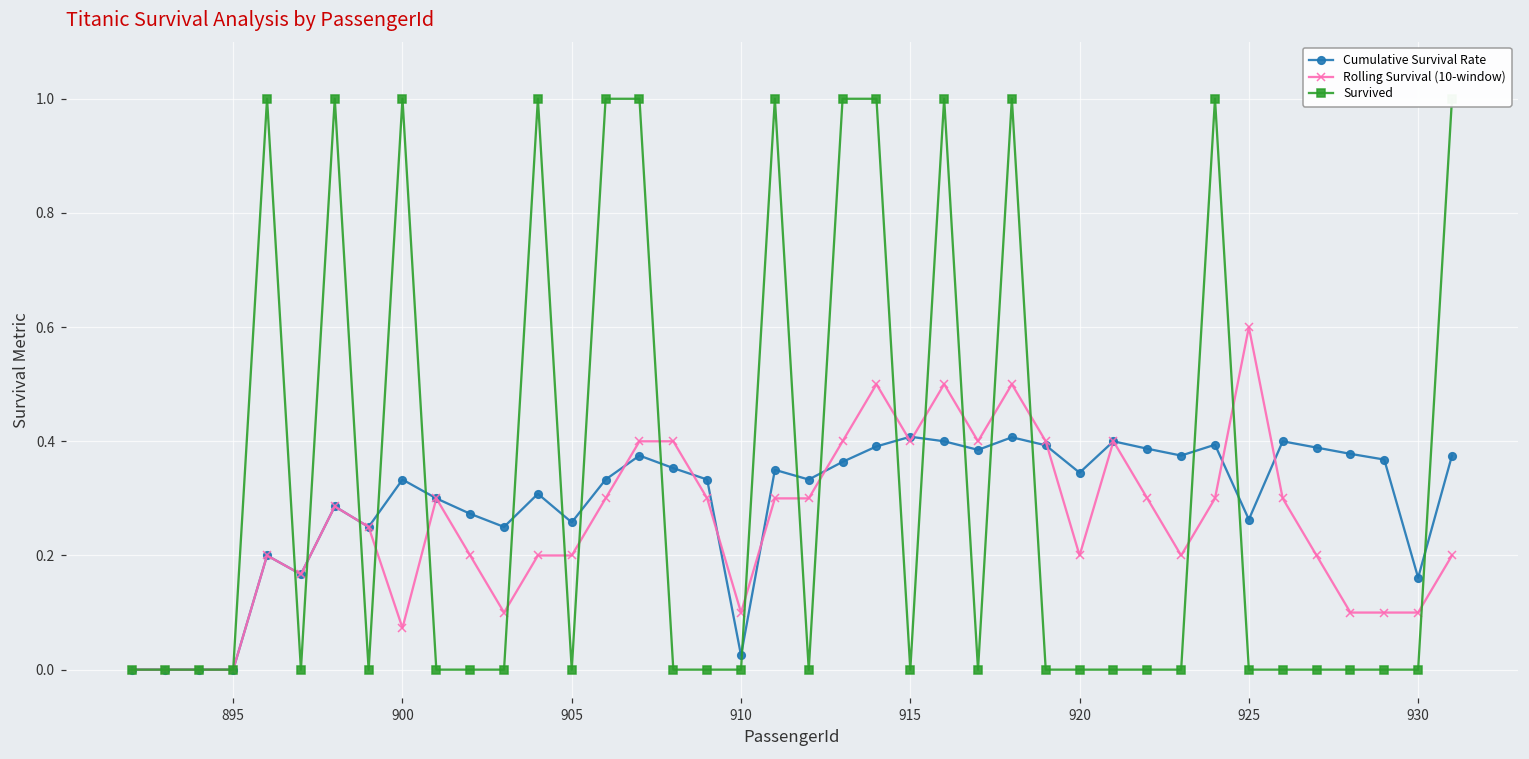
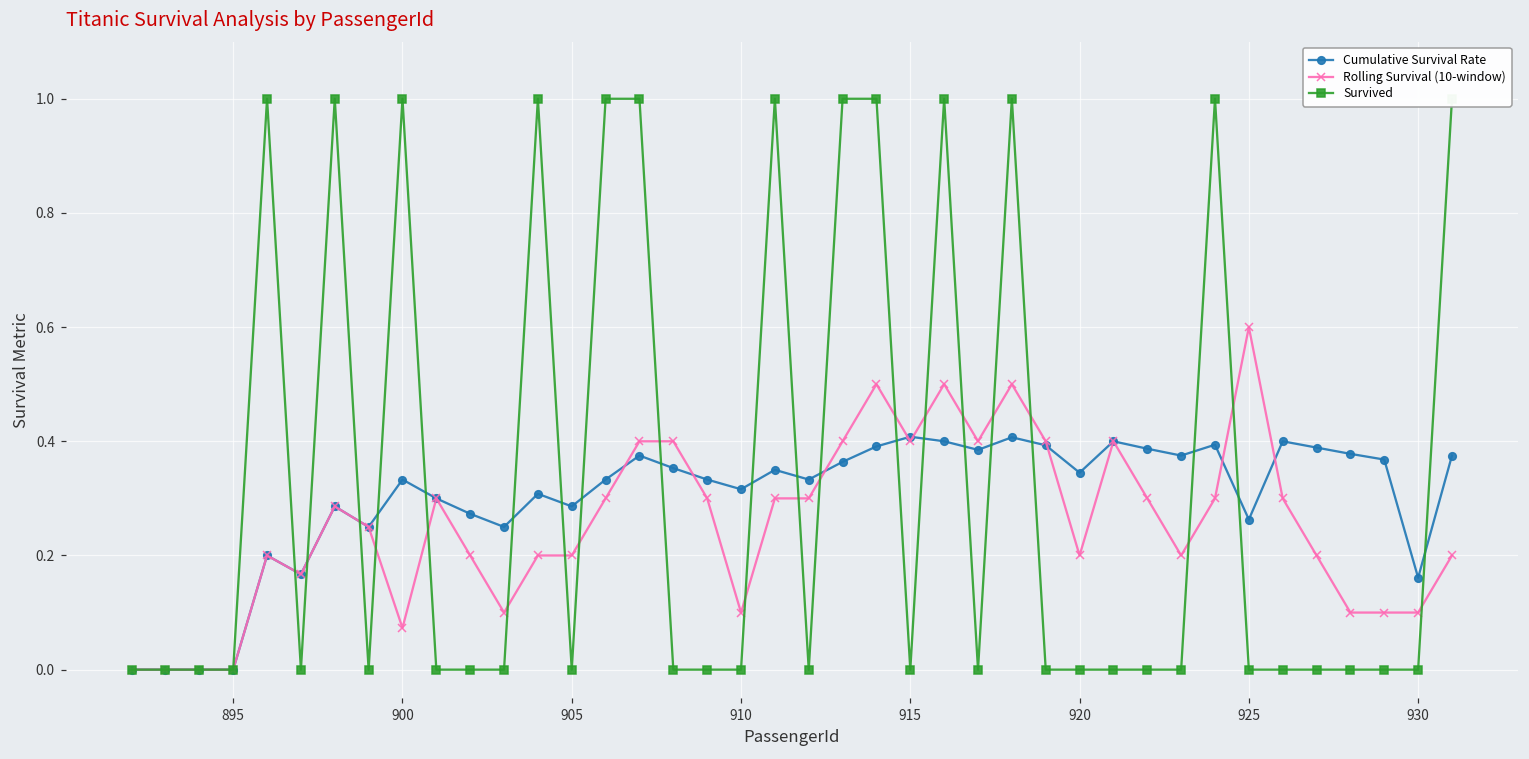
Cumulative Survival Rate, 905: 0.26 -> 0.29
Cumulative Survival Rate, 910: 0.03 -> 0.32
